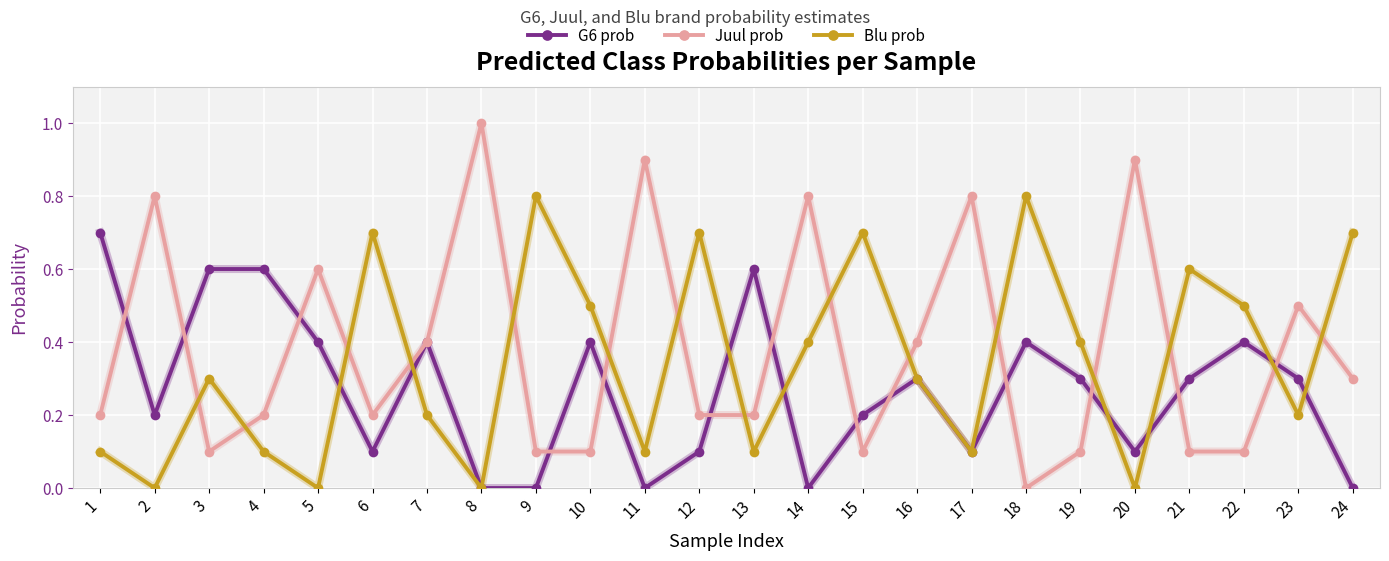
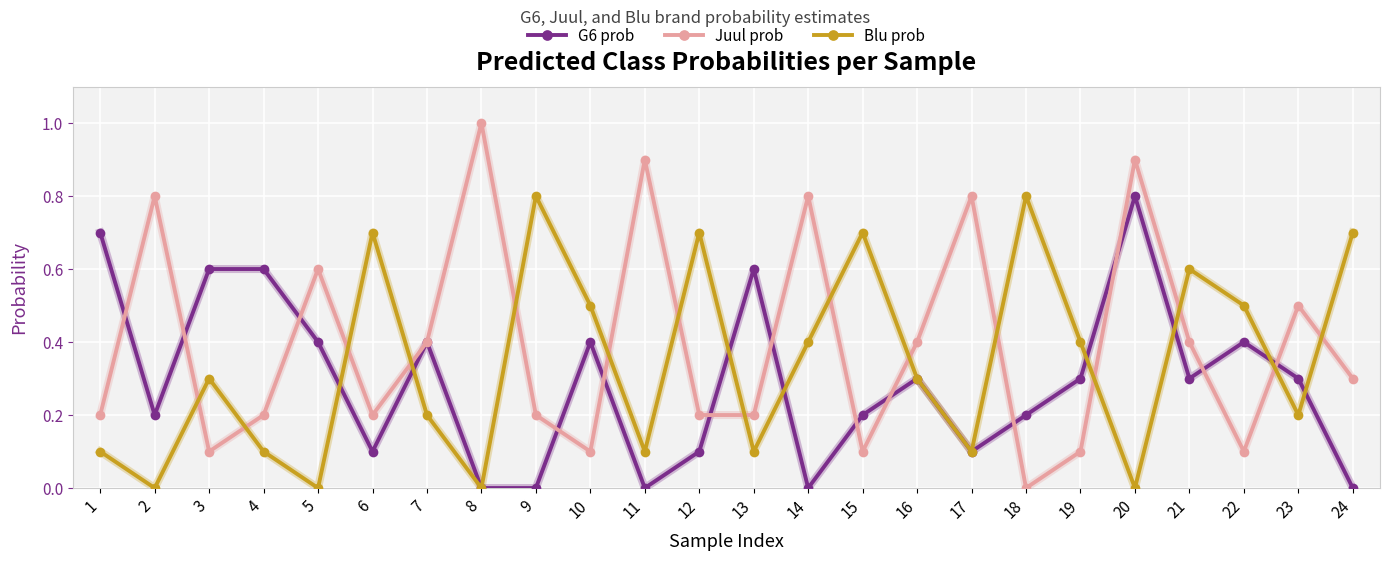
Juul prob, 9: 0.1 -> 0.2
G6 prob, 18: 0.4 -> 0.2
G6 prob, 20: 0.1 -> 0.8
Juul prob, 21: 0.1 -> 0.4
